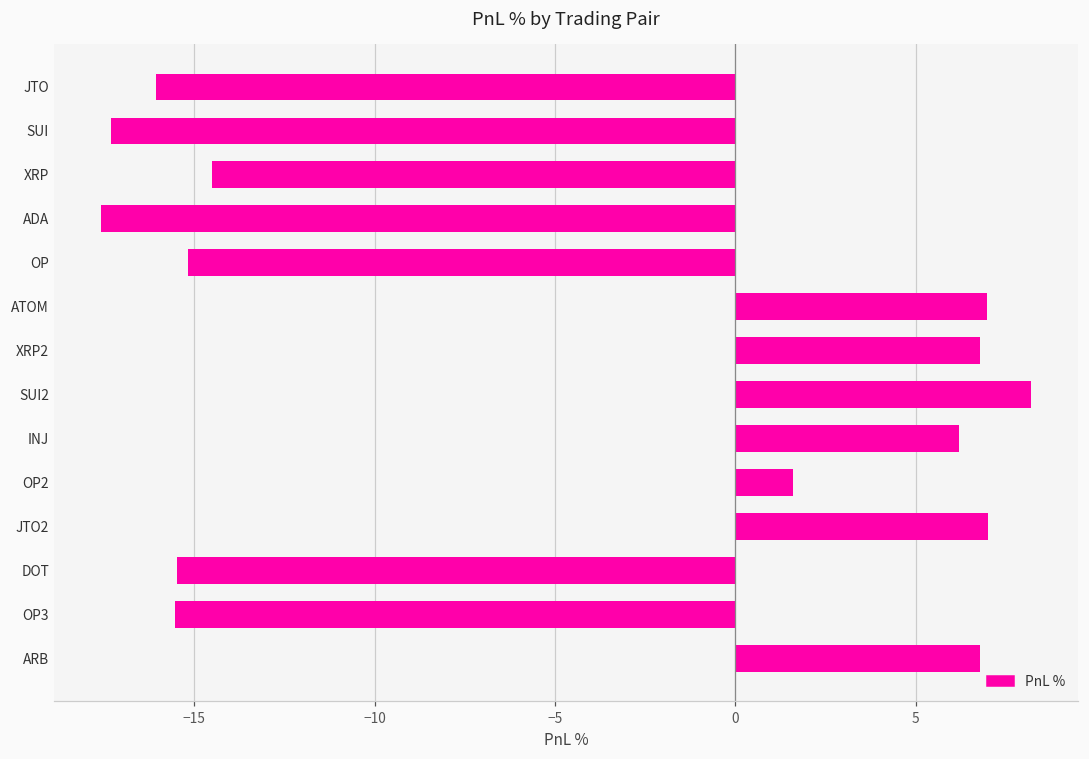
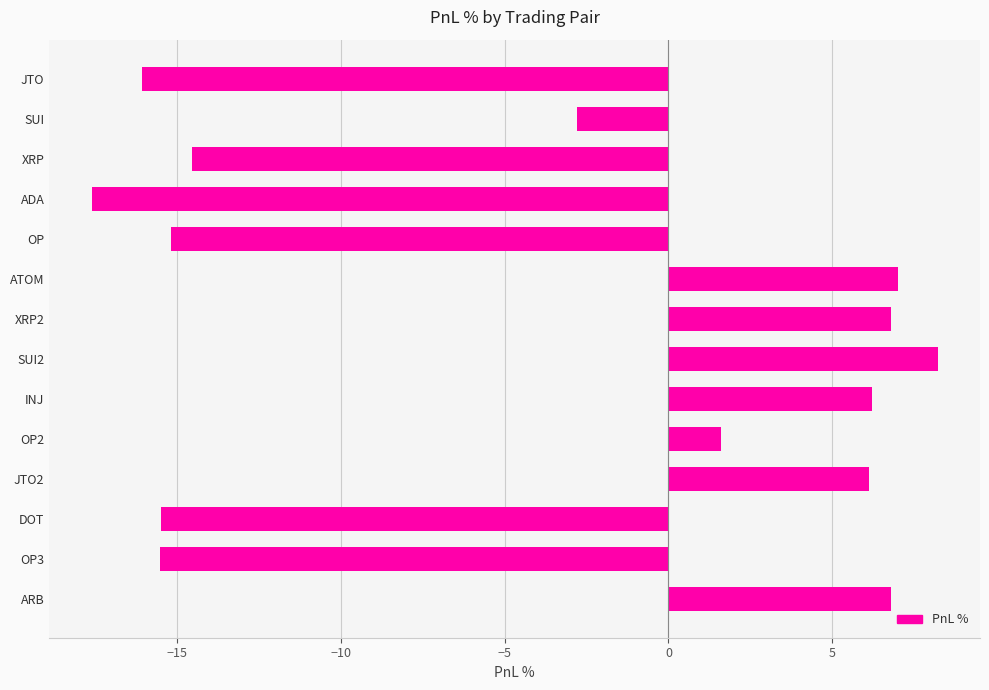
SUI: -17.3 -> -2.8
JTO2: 7.0 -> 6.1
